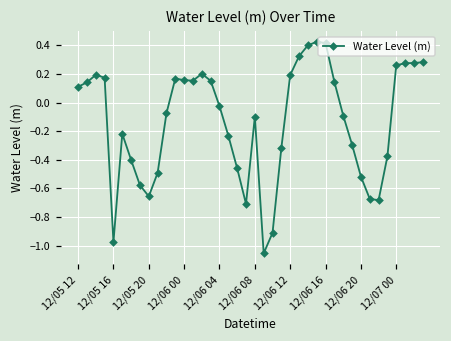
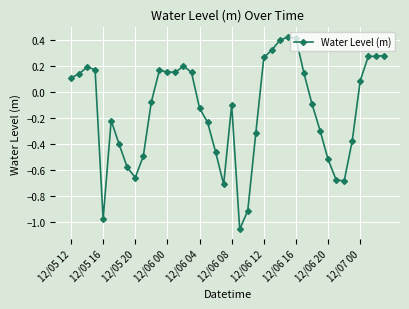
12/06 04: -0.03 -> -0.12
12/06 12: 0.19 -> 0.27
12/07 00: 0.26 -> 0.09
